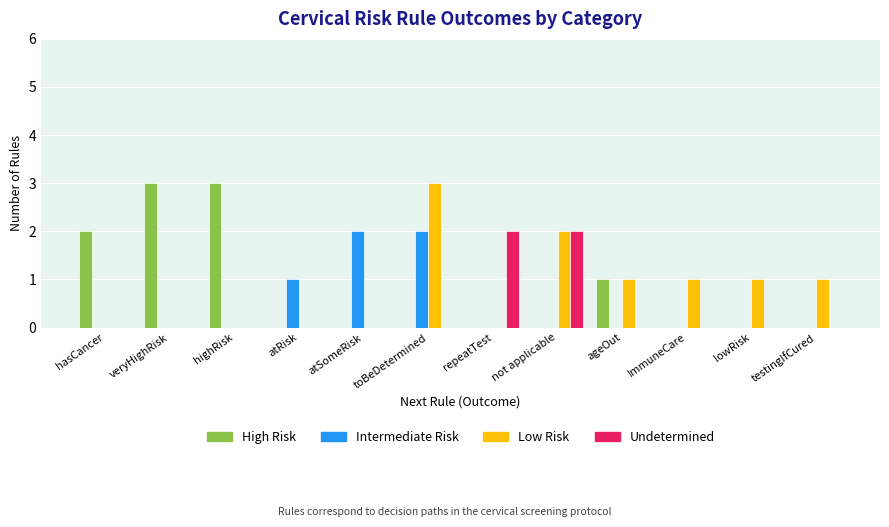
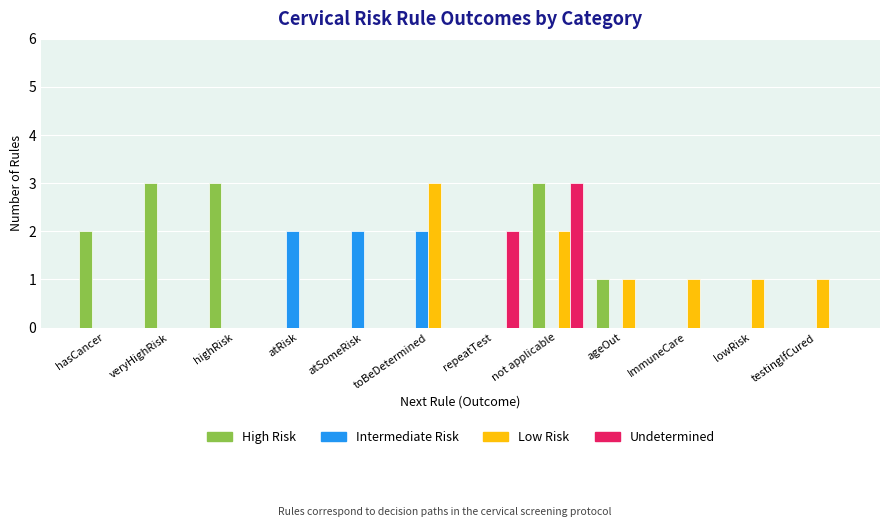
Intermediate Risk, atRisk: 1 -> 2
High Risk, not applicable: 0 -> 3
Undetermined, not applicable: 2 -> 3
